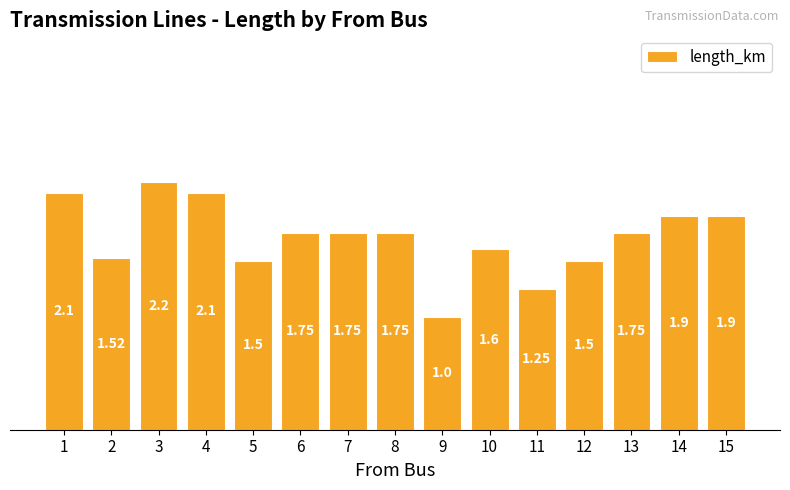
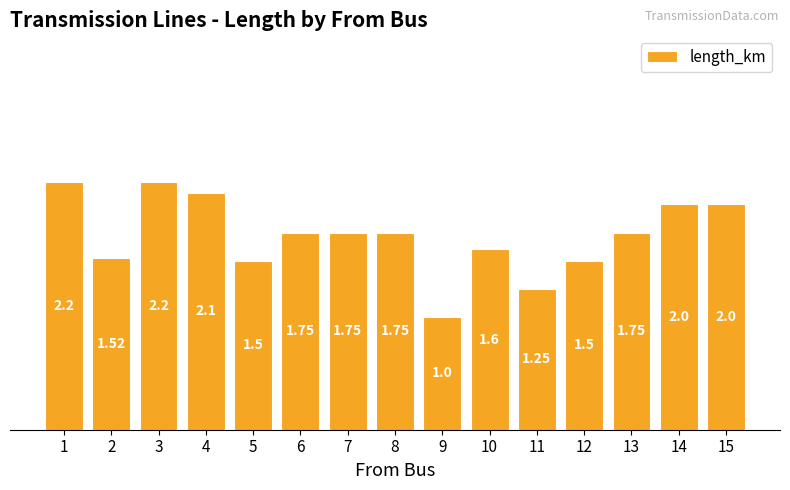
1: 2.1 -> 2.2
14: 1.9 -> 2.0
15: 1.9 -> 2.0
